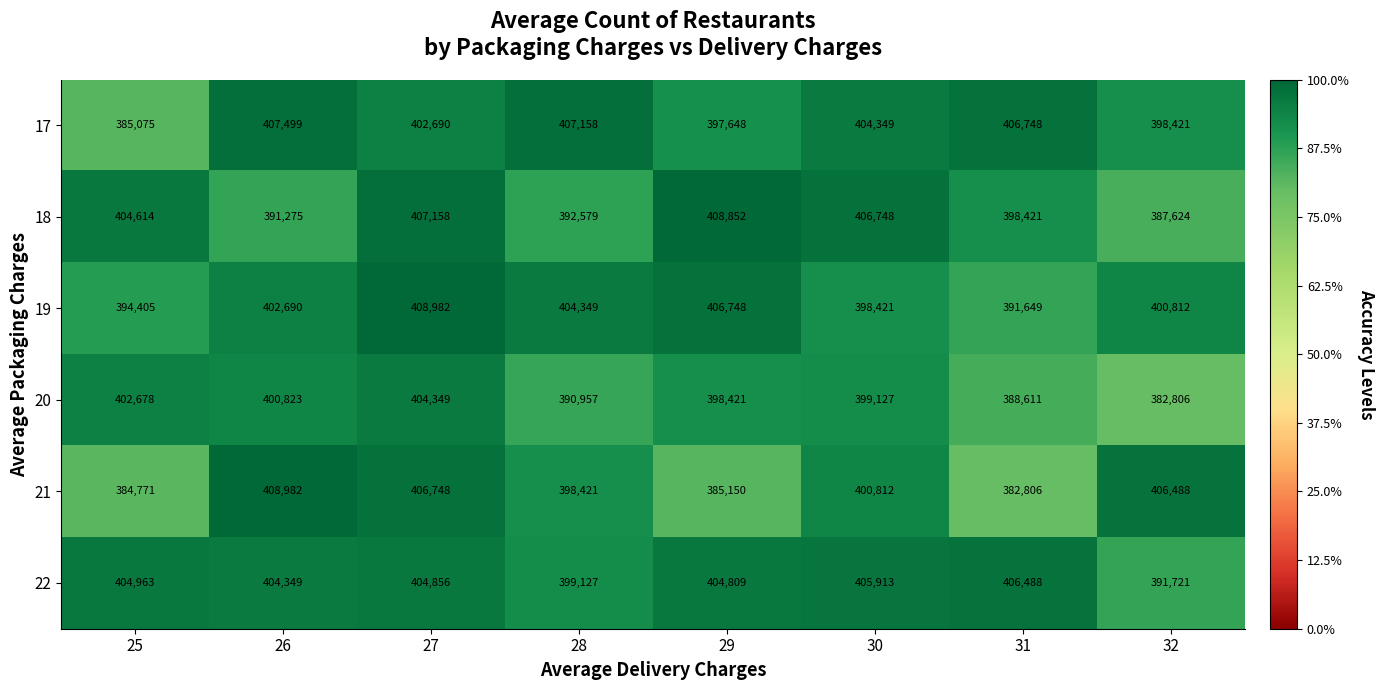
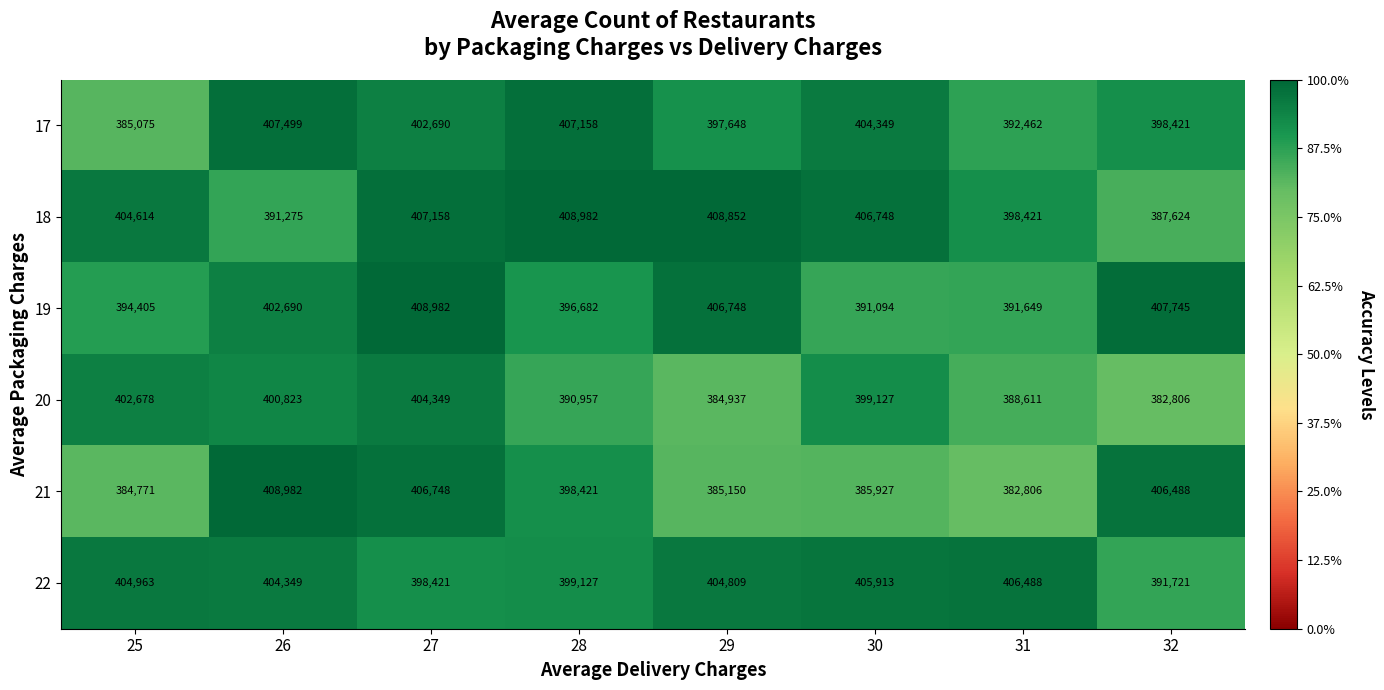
17, 31: 406,748 -> 392,462
18, 28: 392,579 -> 408,982
19, 28: 404,349 -> 396,682
19, 30: 398,421 -> 391,094
19, 32: 400,812 -> 407,745
20, 29: 398,421 -> 384,937
21, 30: 400,812 -> 385,927
22, 27: 404,856 -> 398,421
